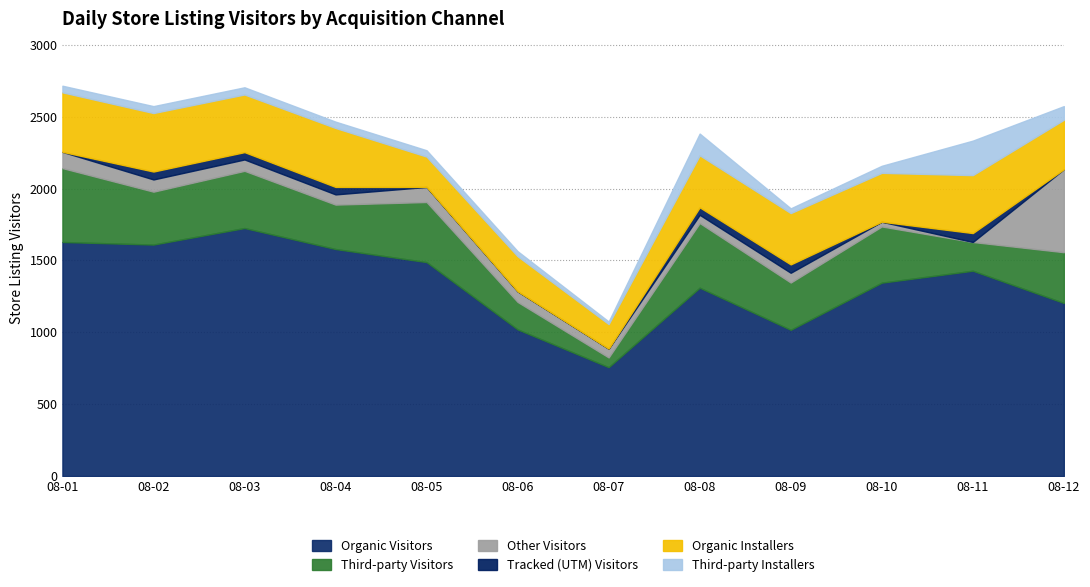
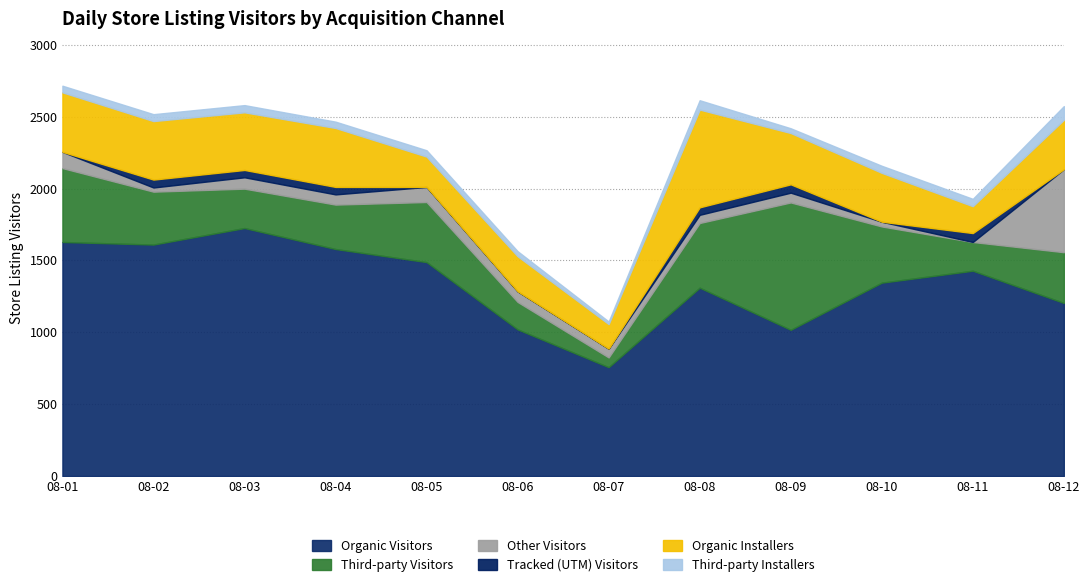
Other Visitors, 08-02: 90 -> 30
Third-party Visitors, 08-03: 400 -> 270
Organic Installers, 08-08: 360 -> 680
Third-party Installers, 08-08: 150 -> 70
Third-party Visitors, 08-09: 330 -> 890
Organic Installers, 08-11: 400 -> 190
Third-party Installers, 08-11: 240 -> 50
